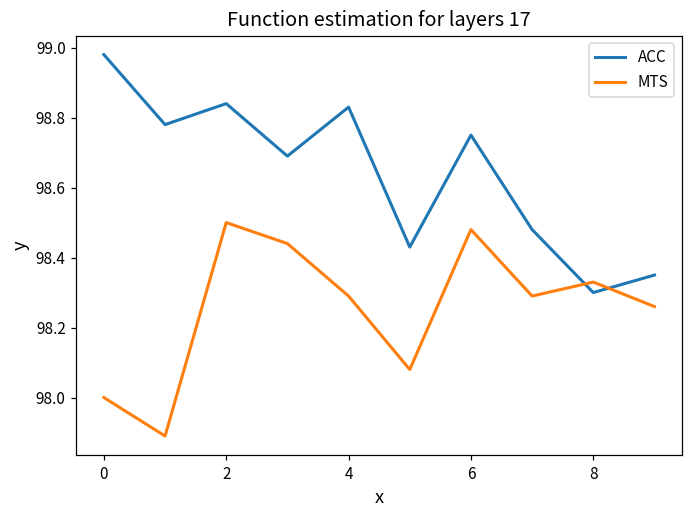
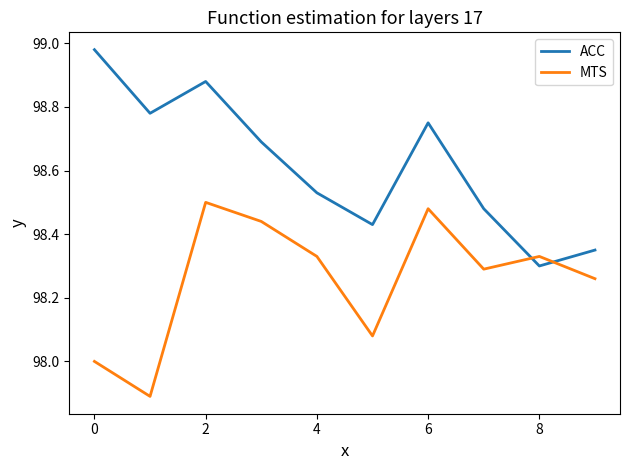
ACC, 2: 98.84 -> 98.88
ACC, 4: 98.83 -> 98.53
MTS, 4: 98.29 -> 98.33
